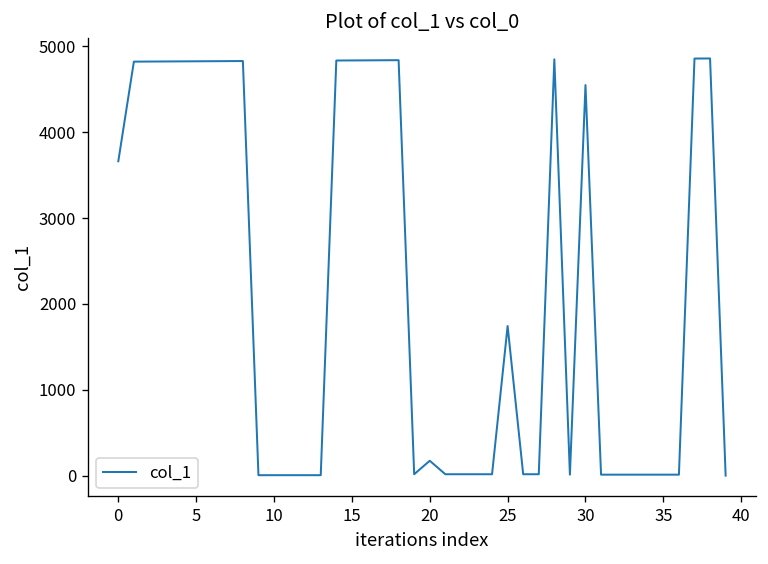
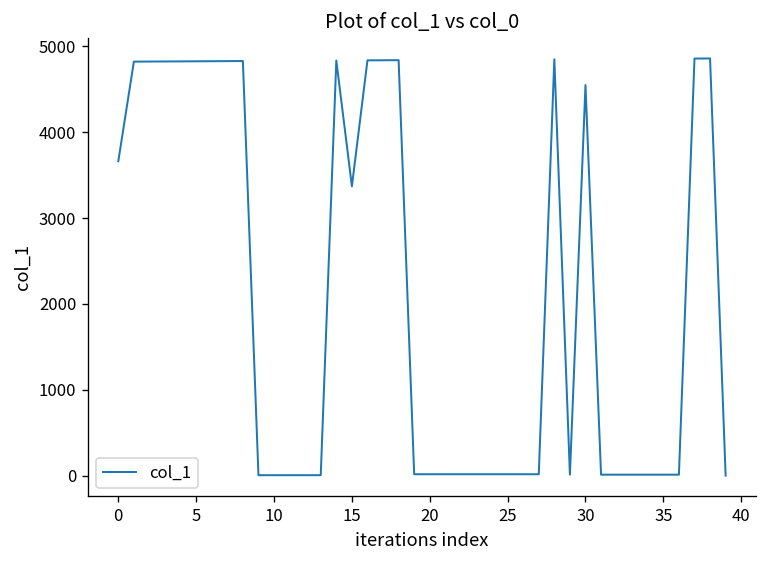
15: 4800 -> 3400
20: 200 -> 0
25: 1700 -> 0
